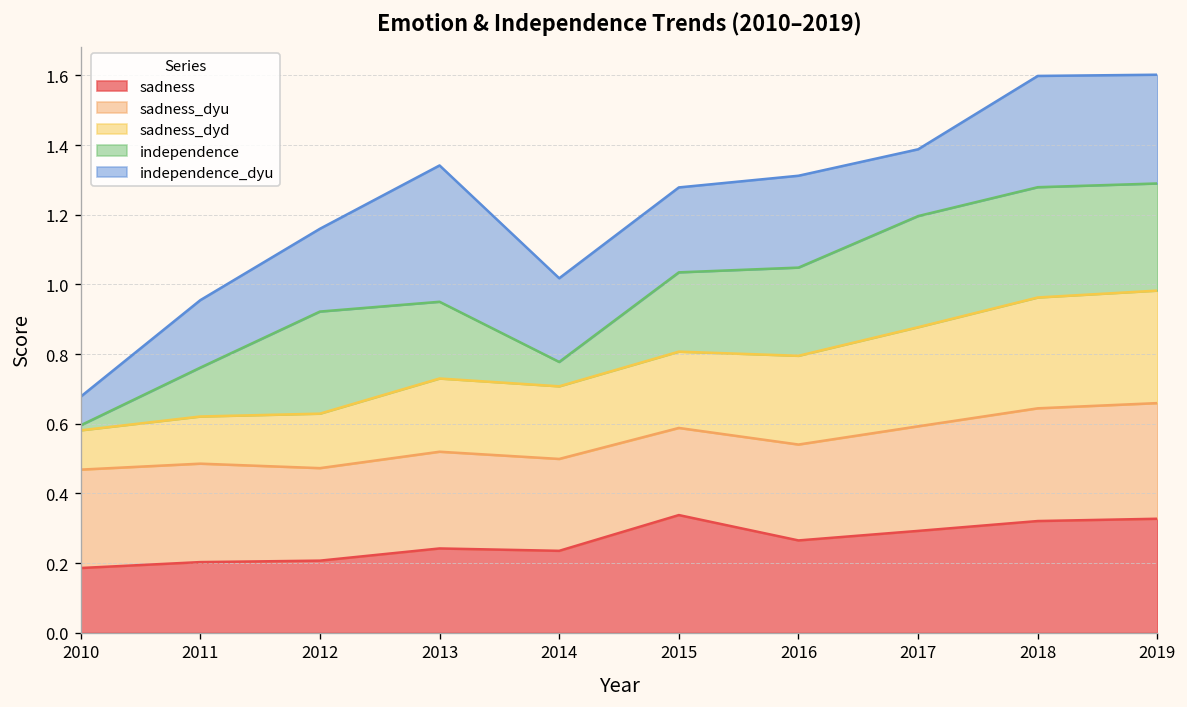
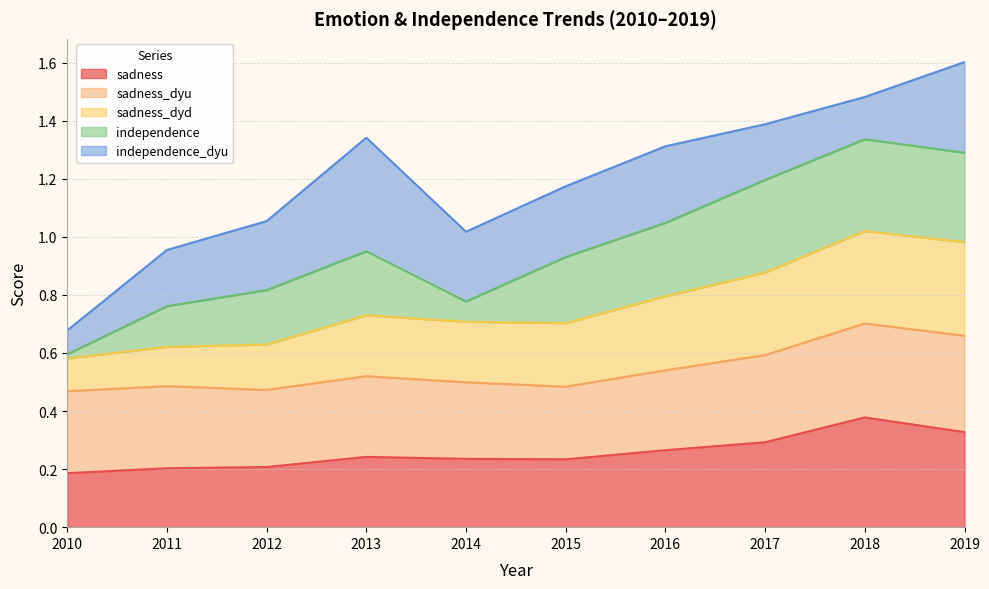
independence, 2012: 0.29 -> 0.19
sadness, 2015: 0.34 -> 0.23
sadness, 2018: 0.32 -> 0.38
independence_dyu, 2018: 0.32 -> 0.15
